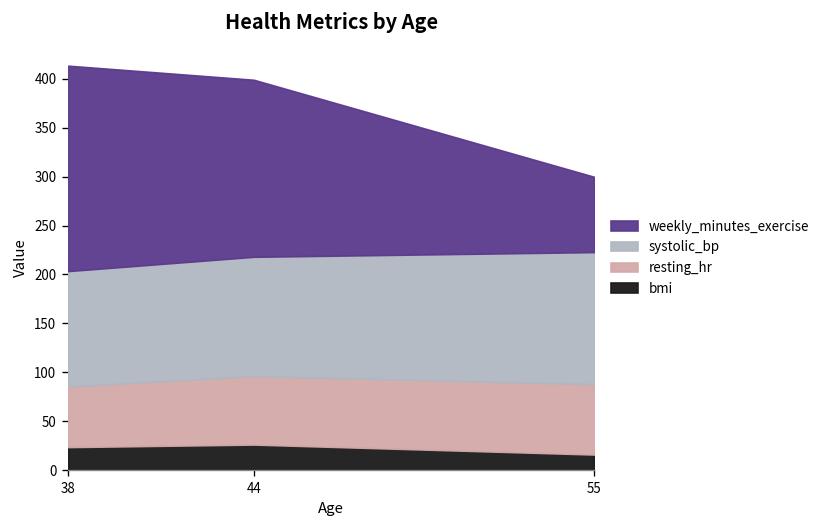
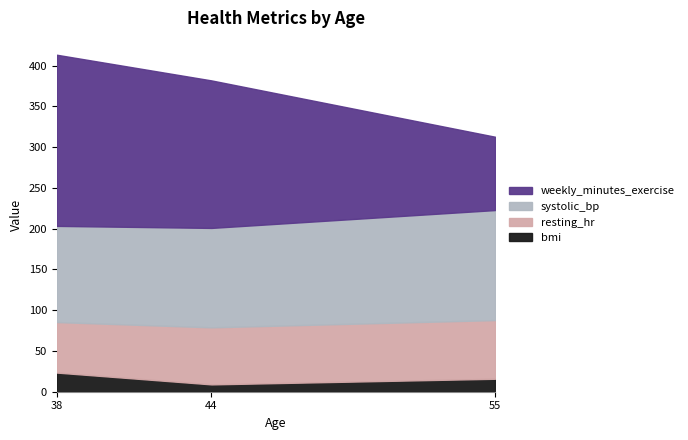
bmi, 44: 30 -> 10
weekly_minutes_exercise, 55: 80 -> 90
